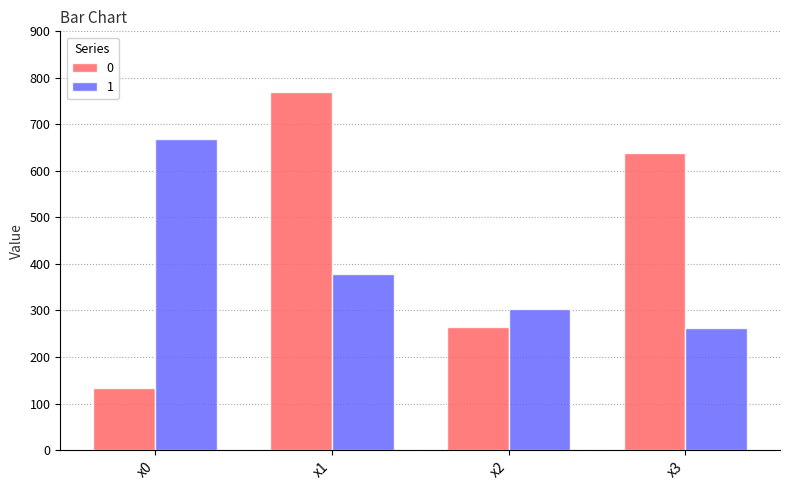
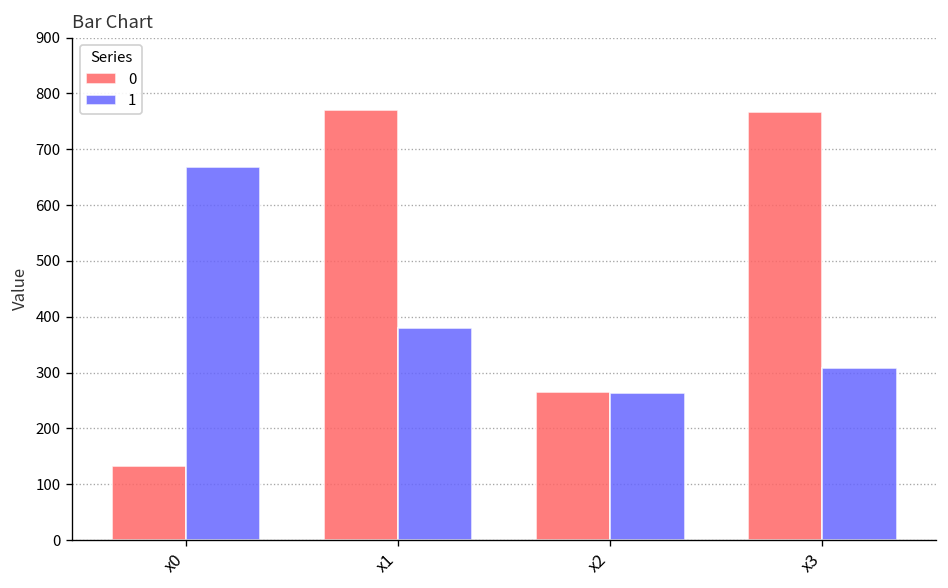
1, x2: 300 -> 260
0, x3: 640 -> 770
1, x3: 260 -> 310
